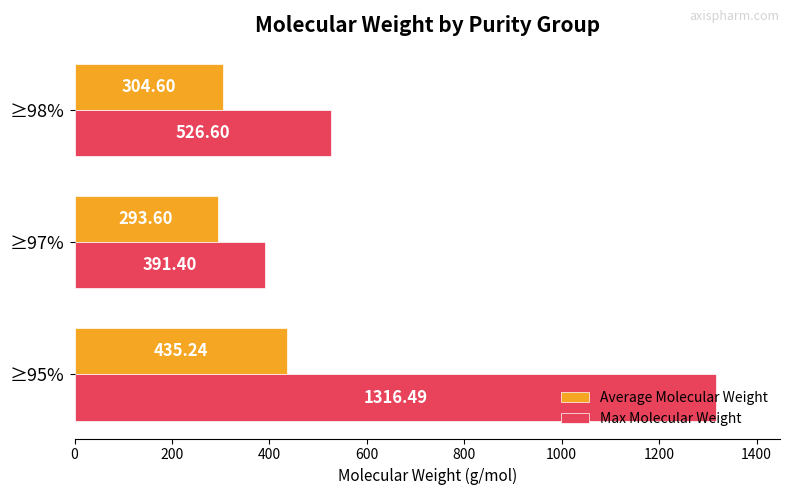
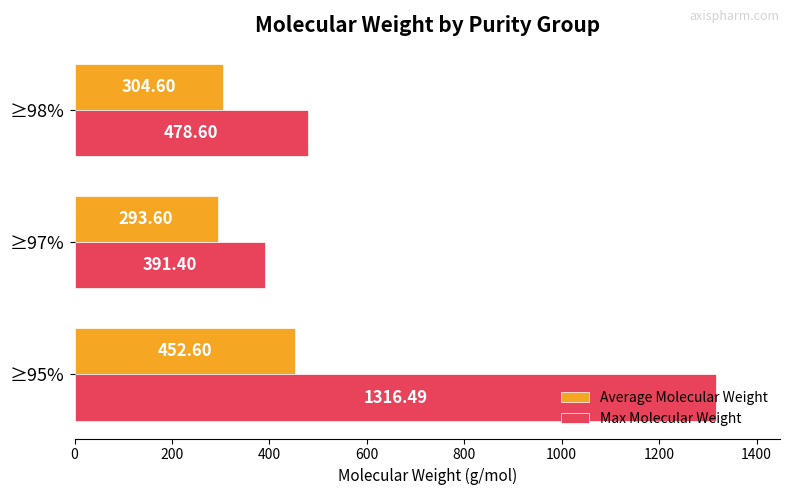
Max Molecular Weight, ≥98%: 526.60 -> 478.60
Average Molecular Weight, ≥95%: 435.24 -> 452.60
